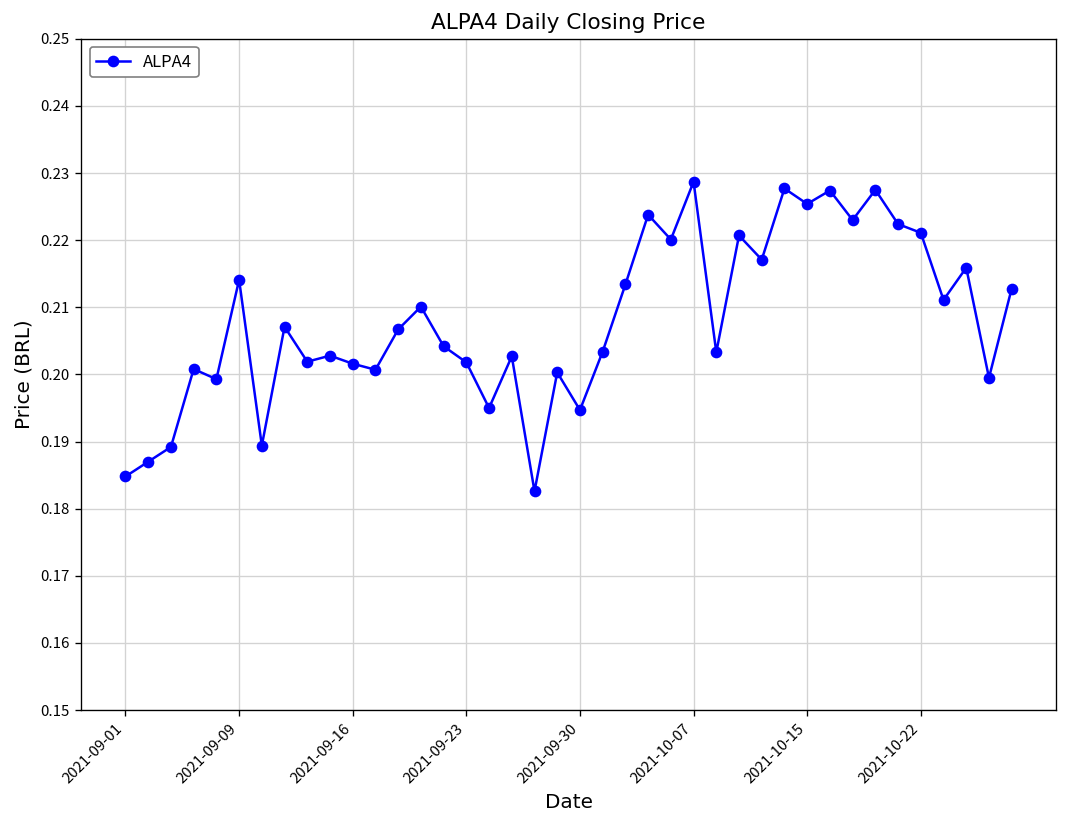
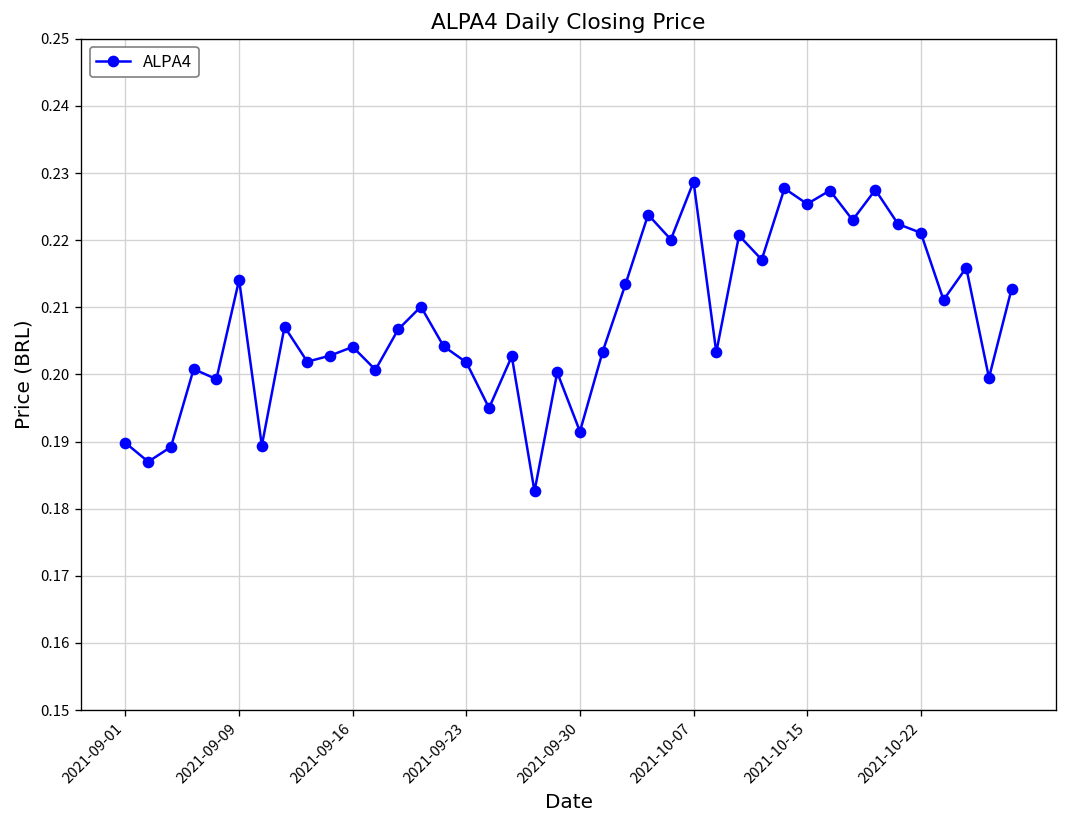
2021-09-01: 0.185 -> 0.190
2021-09-16: 0.202 -> 0.204
2021-09-30: 0.195 -> 0.192
